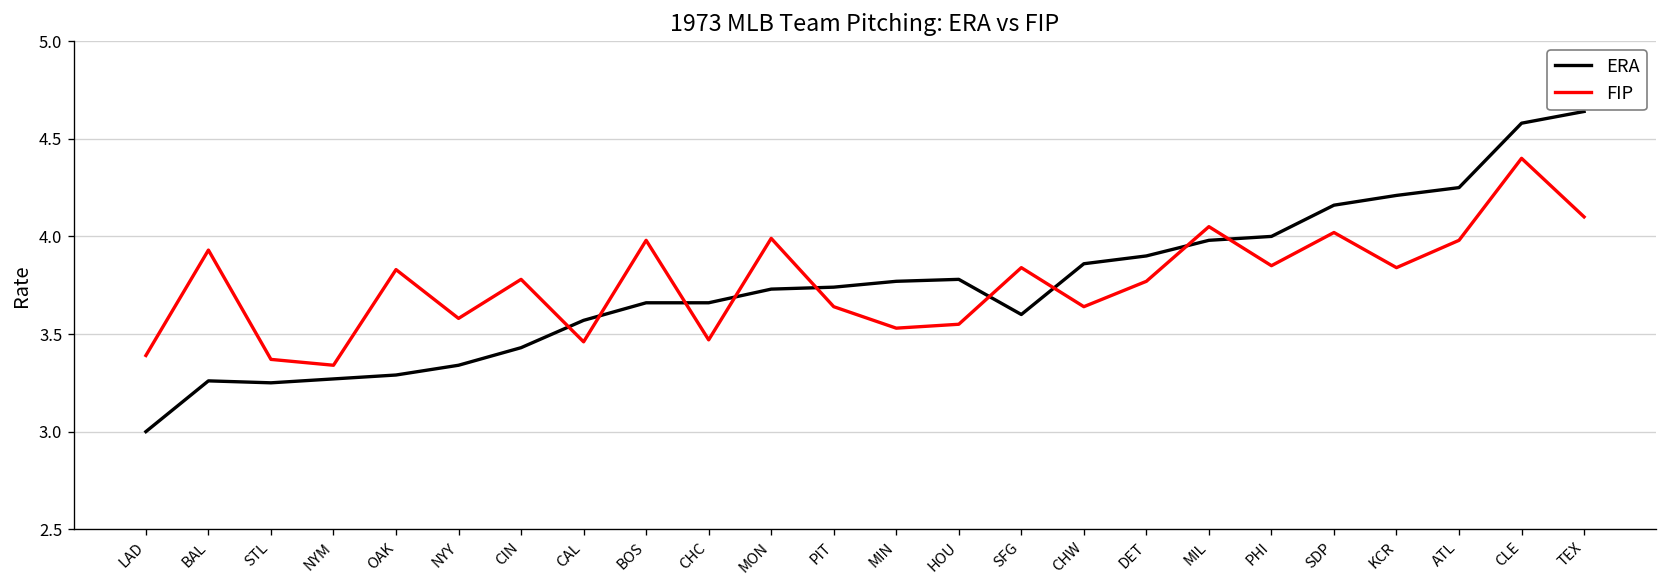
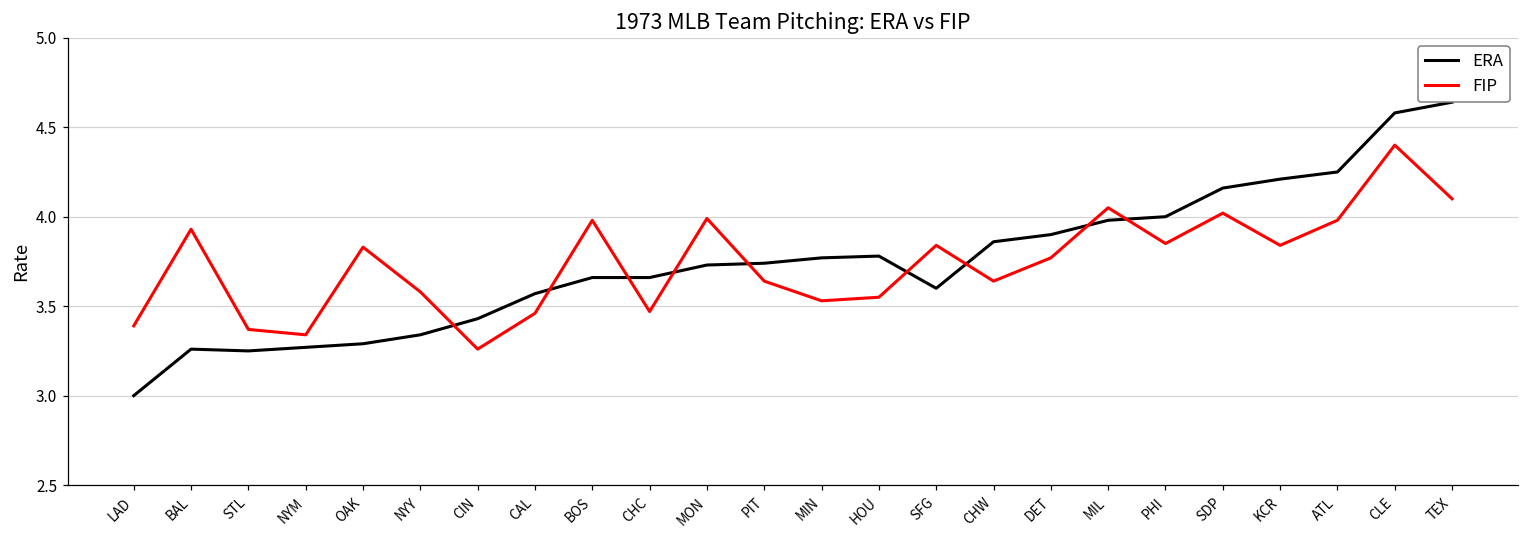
FIP, CIN: 3.78 -> 3.26
